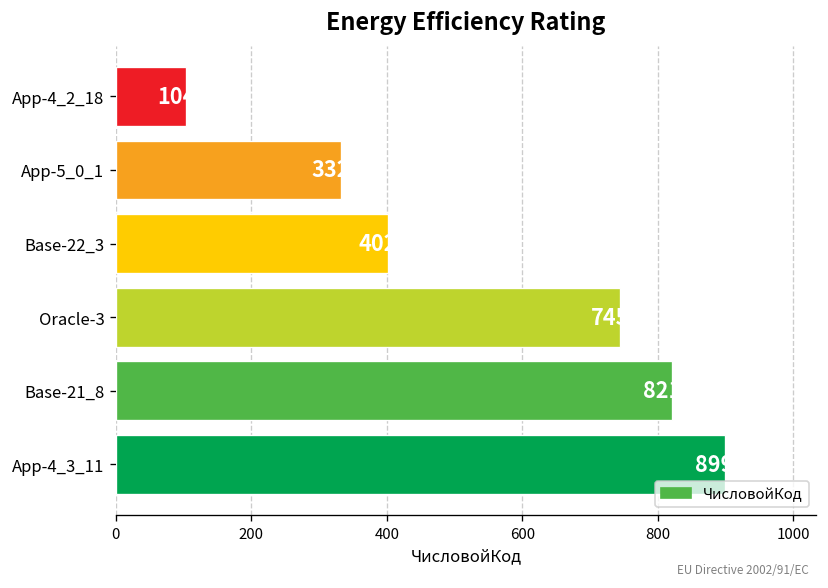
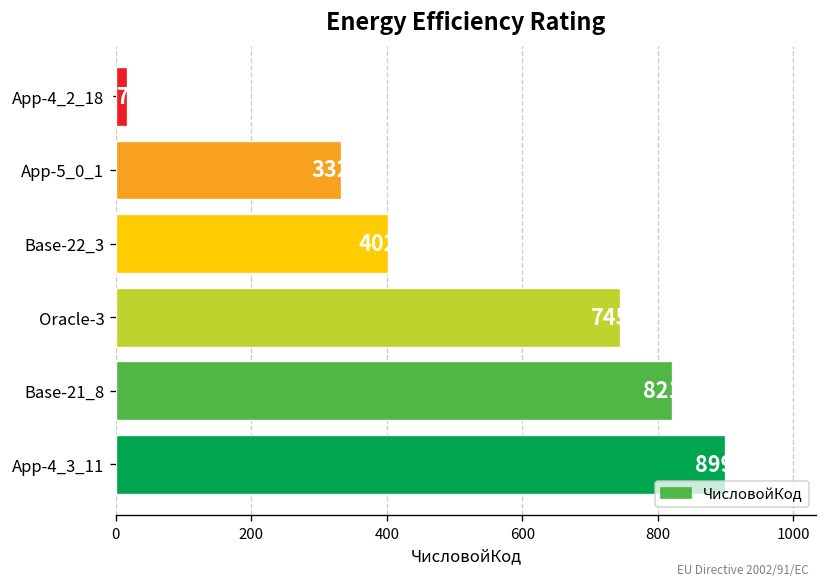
App-4_2_18: 100 -> 20
